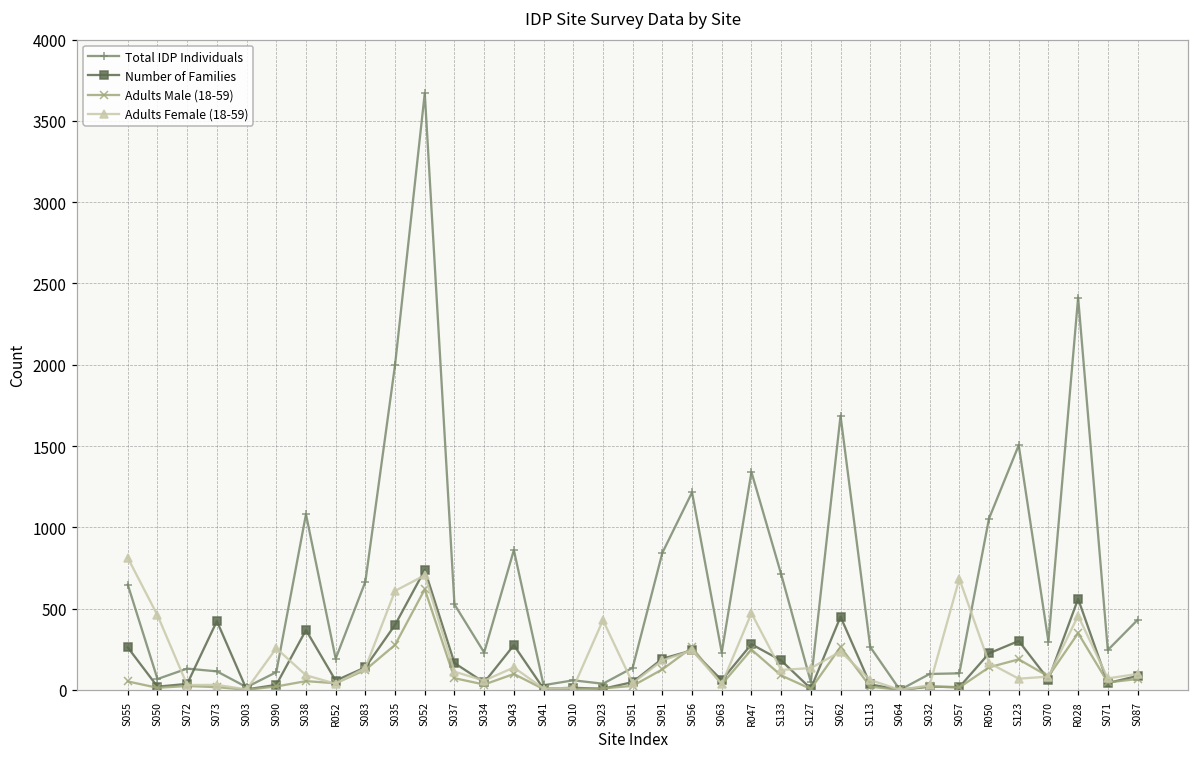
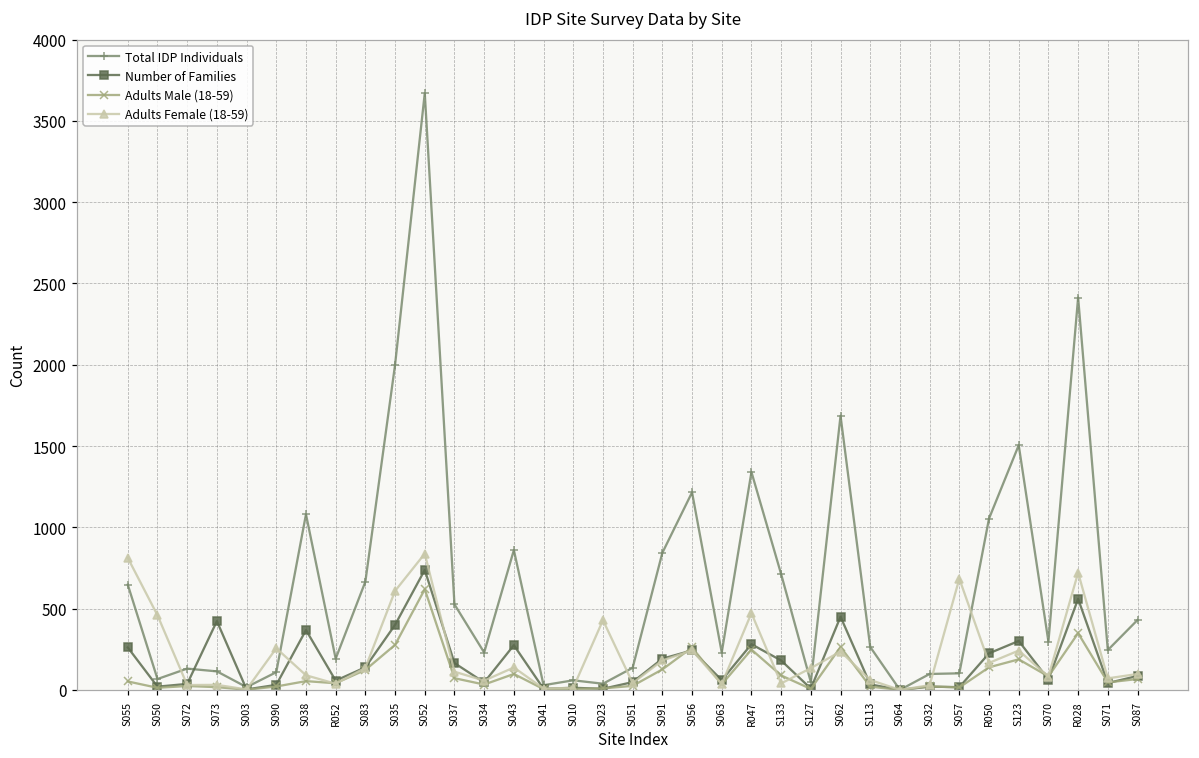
Adults Female (18-59), S052: 710 -> 840
Adults Female (18-59), S133: 120 -> 40
Adults Female (18-59), S123: 70 -> 240
Adults Female (18-59), R028: 460 -> 720
